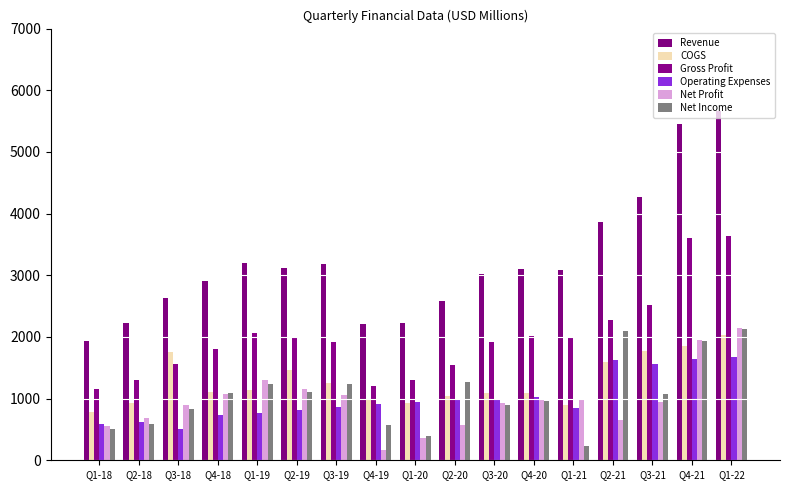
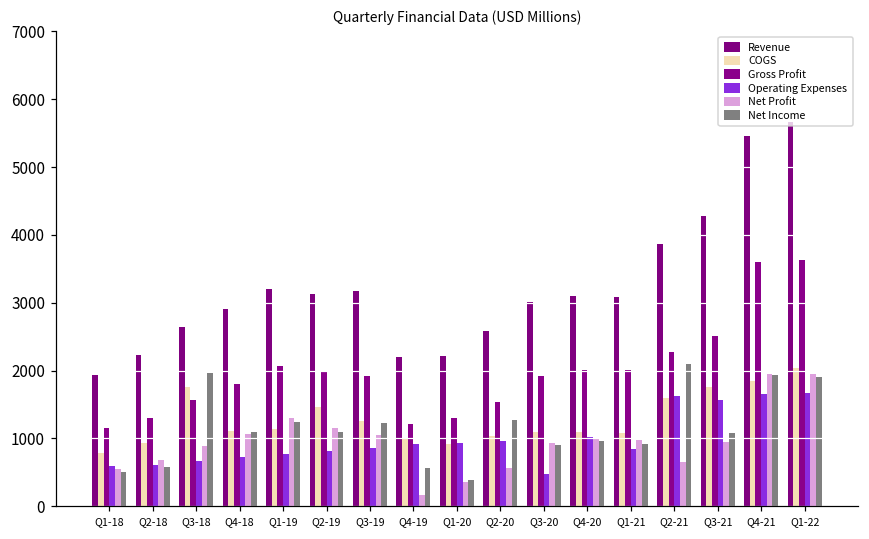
Operating Expenses, Q3-18: 500 -> 700
Net Income, Q3-18: 800 -> 2000
Operating Expenses, Q3-20: 1000 -> 500
COGS, Q1-21: 900 -> 1100
Net Income, Q1-21: 200 -> 900
Net Profit, Q1-22: 2200 -> 2000
Net Income, Q1-22: 2100 -> 1900
